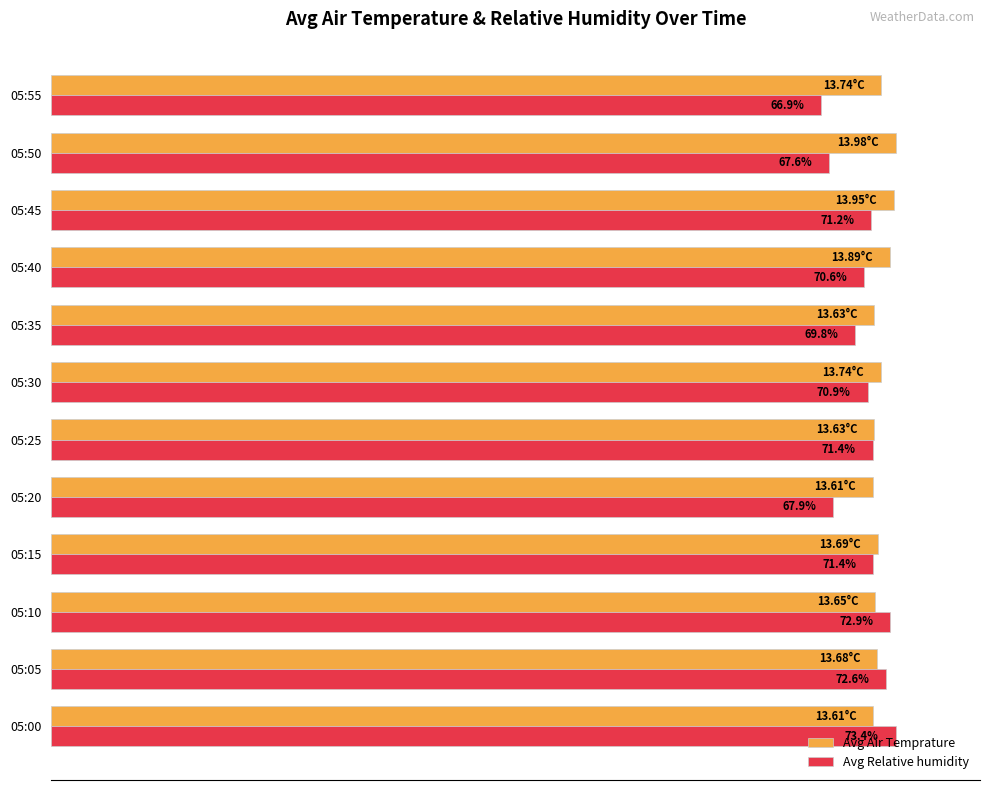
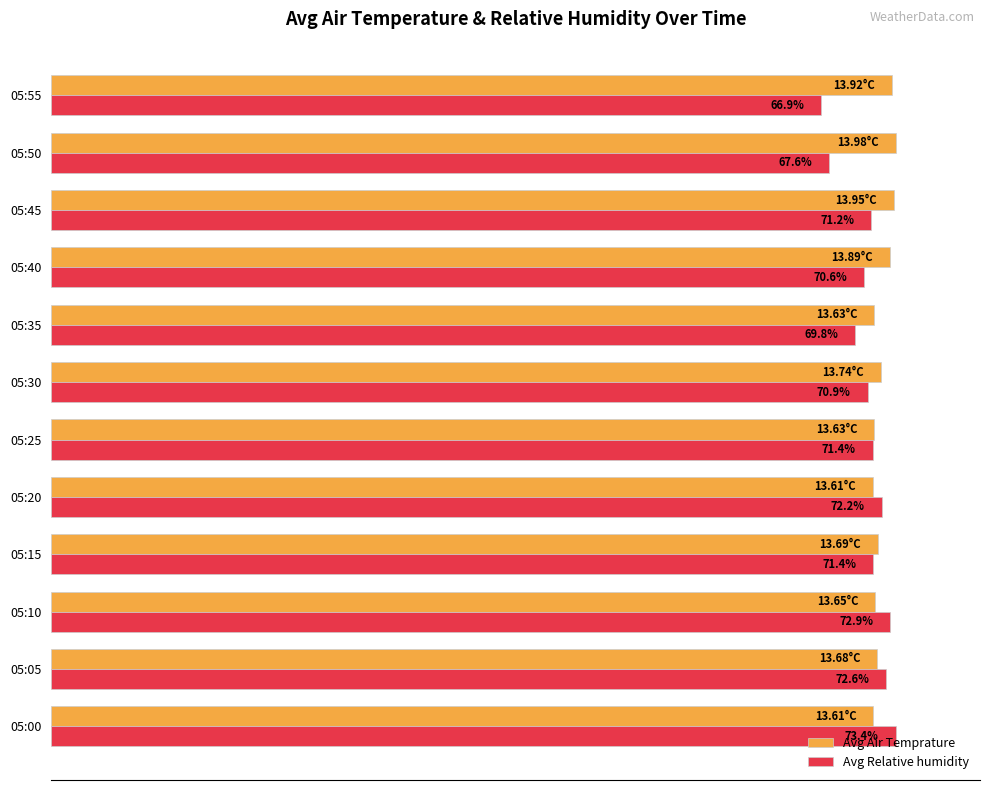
Avg Air Temprature, 05:55: 13.74°C -> 13.92°C
Avg Relative humidity, 05:20: 67.9% -> 72.2%
